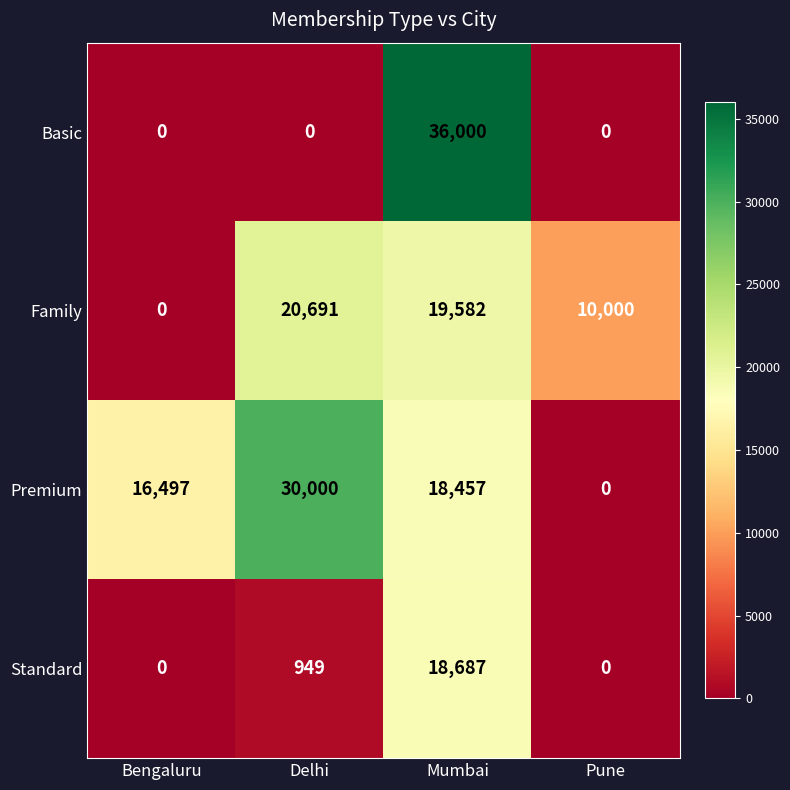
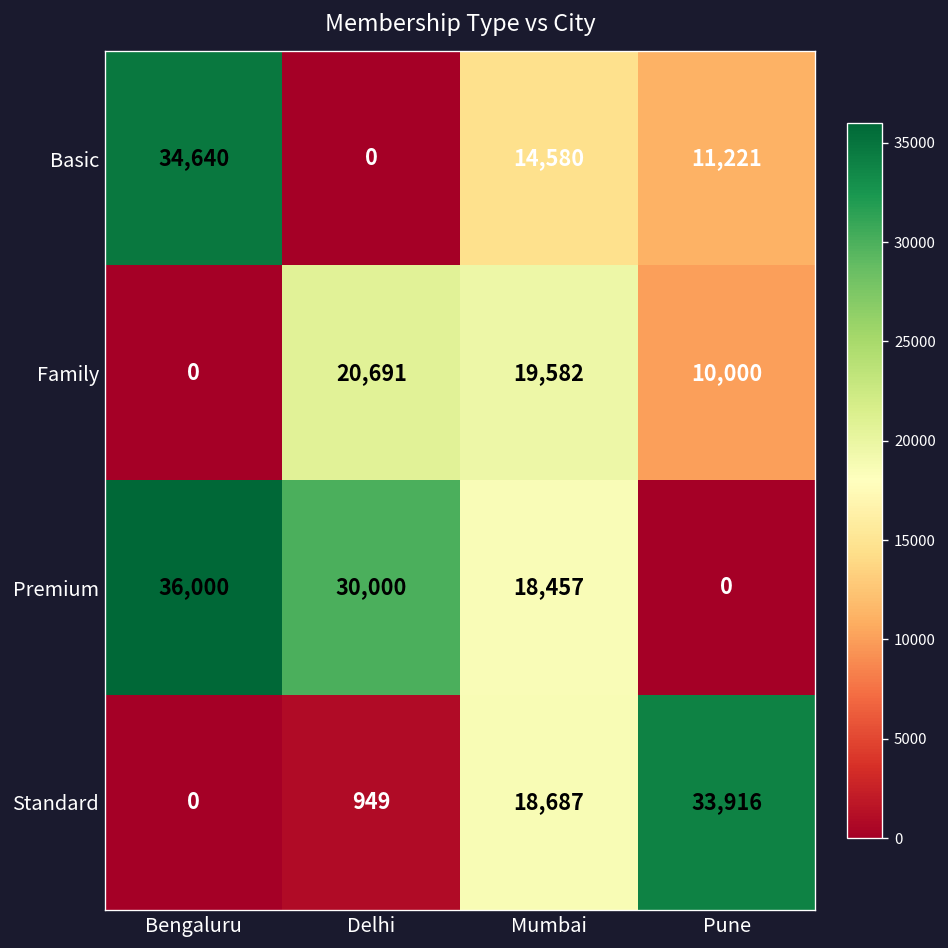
Basic, Bengaluru: 0 -> 34,640
Basic, Mumbai: 36,000 -> 14,580
Basic, Pune: 0 -> 11,221
Premium, Bengaluru: 16,497 -> 36,000
Standard, Pune: 0 -> 33,916
